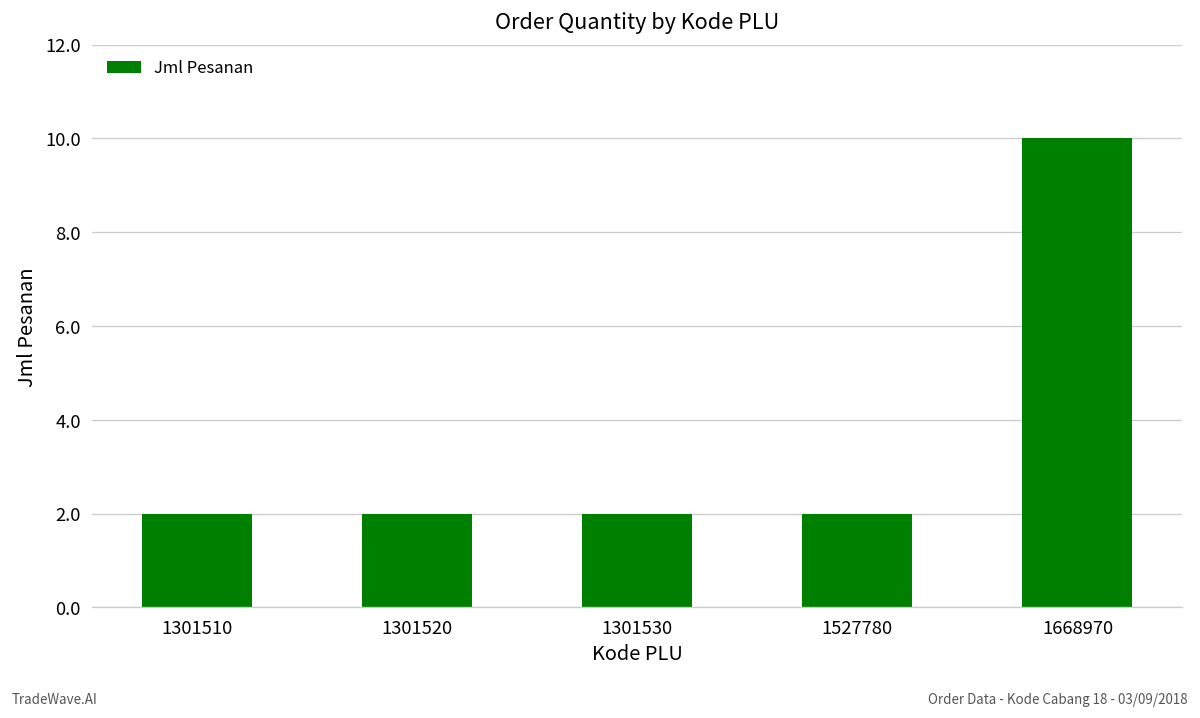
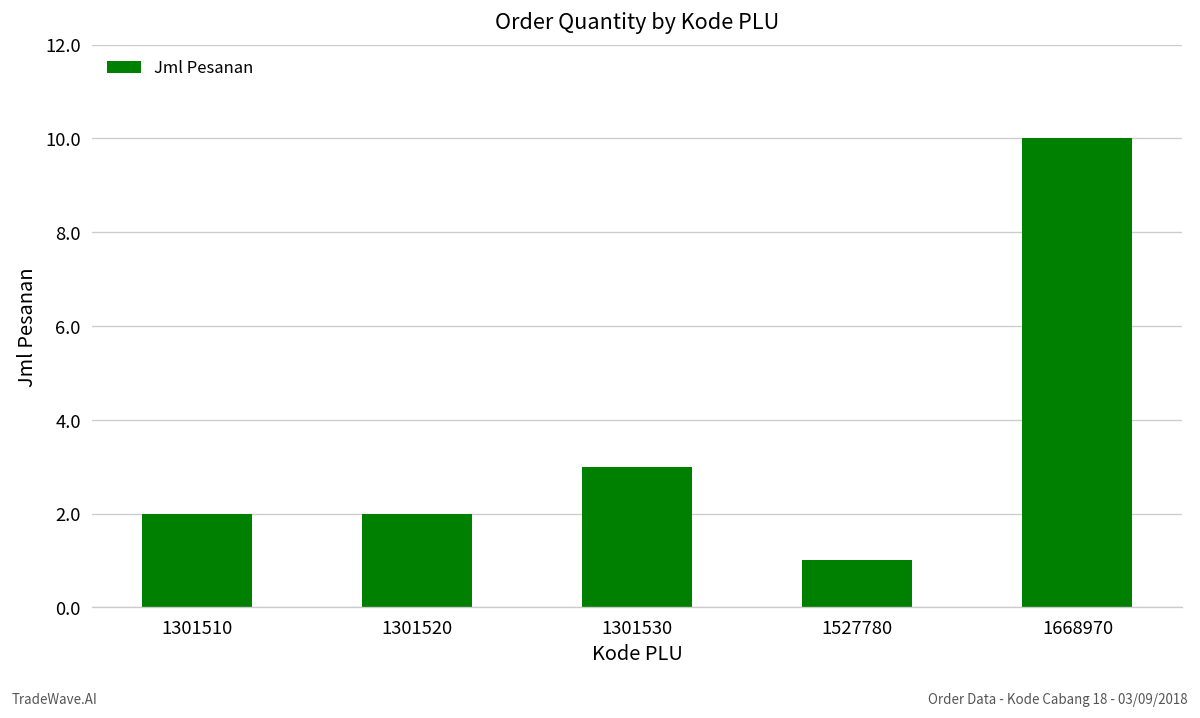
1301530: 2 -> 3
1527780: 2 -> 1
